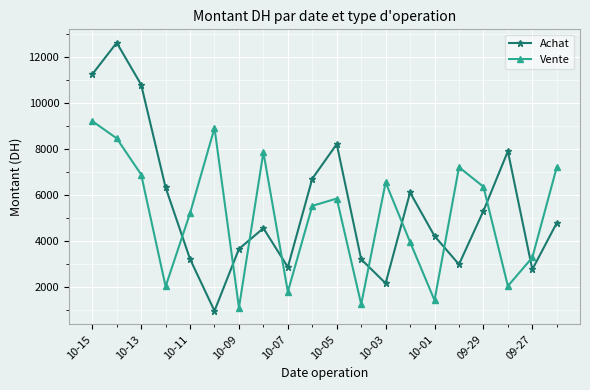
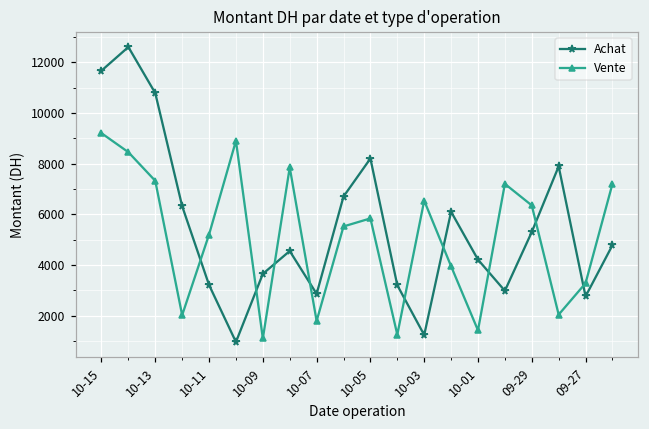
Achat, 10-15: 11200 -> 11700
Vente, 10-13: 6900 -> 7300
Achat, 10-03: 2200 -> 1200
